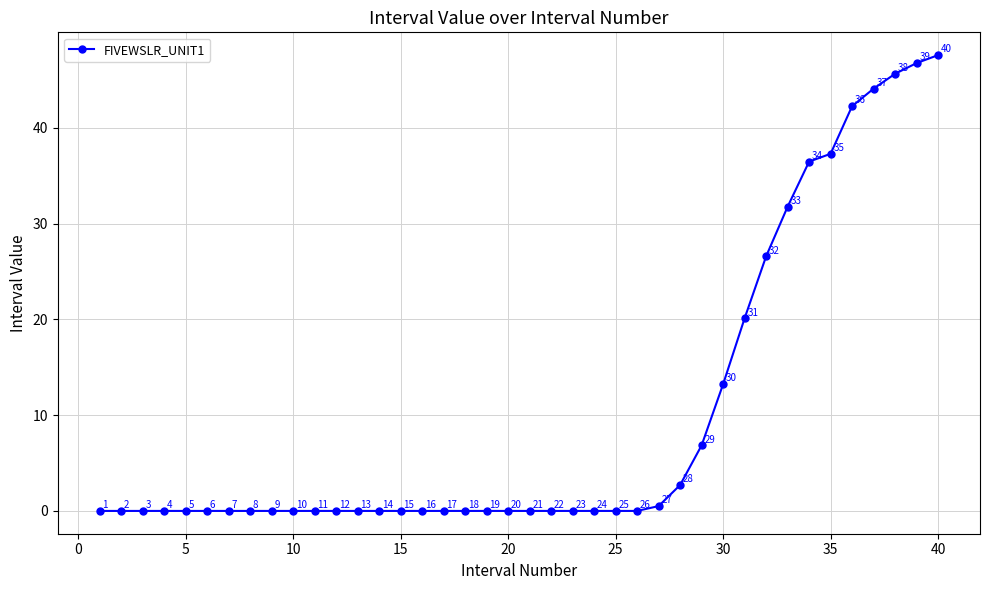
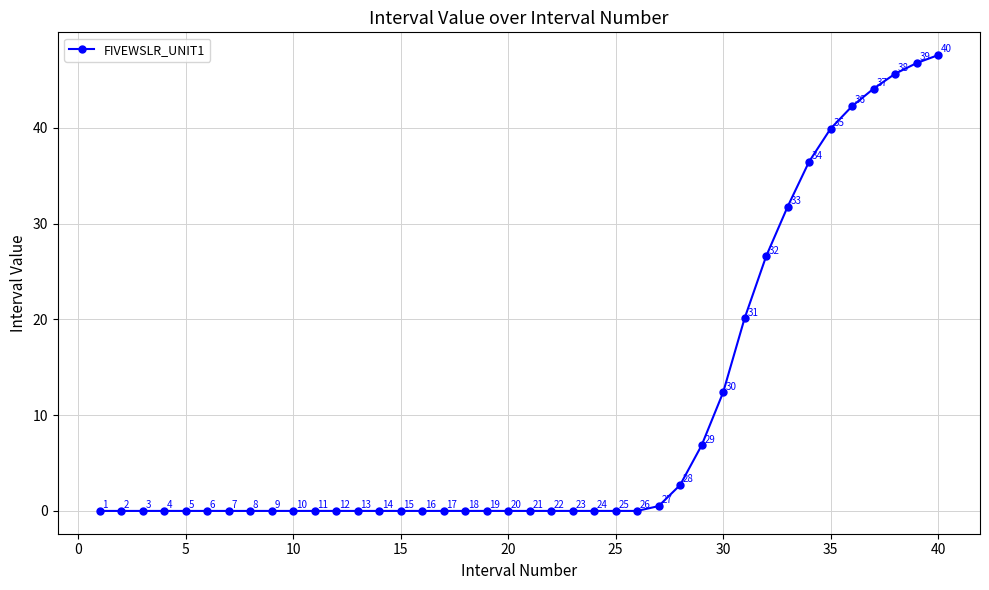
30: 13 -> 12
35: 37 -> 40
